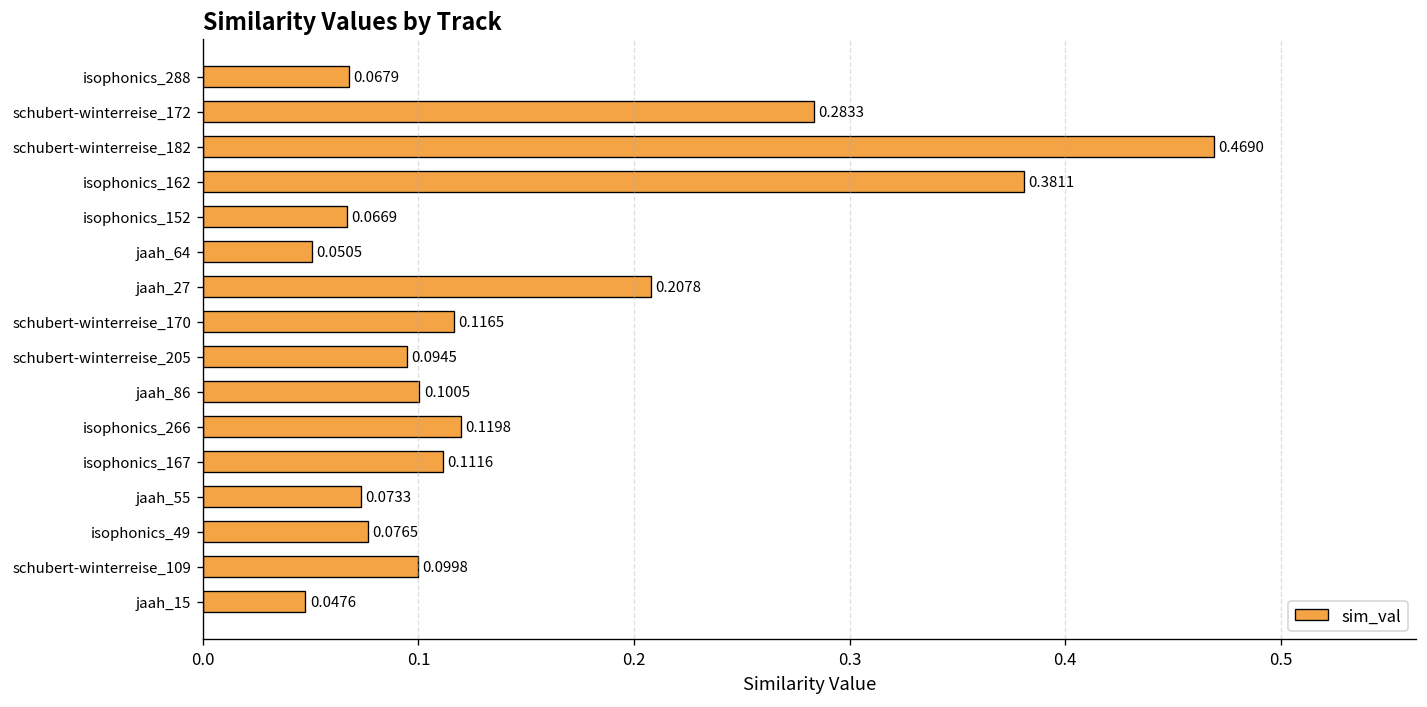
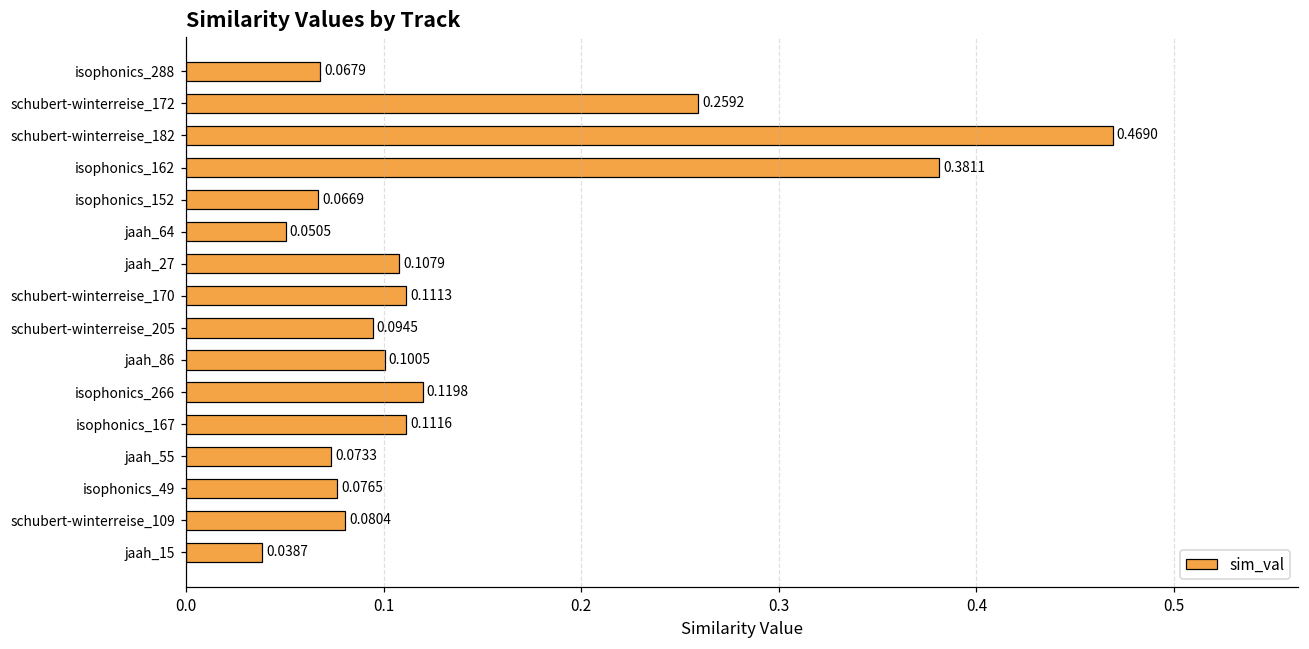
schubert-winterreise_172: 0.2833 -> 0.2592
jaah_27: 0.2078 -> 0.1079
schubert-winterreise_170: 0.1165 -> 0.1113
schubert-winterreise_109: 0.0998 -> 0.0804
jaah_15: 0.0476 -> 0.0387
